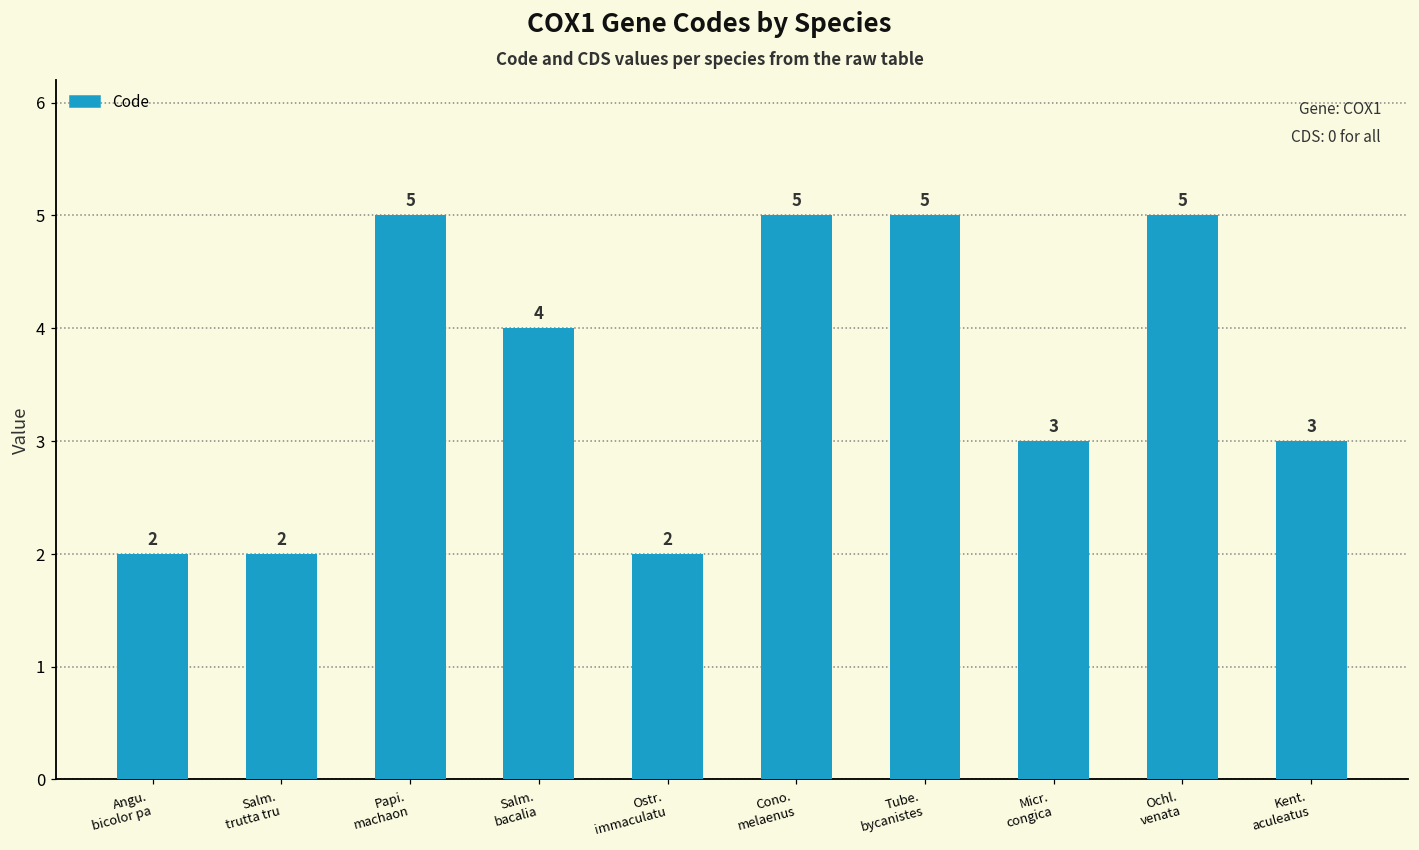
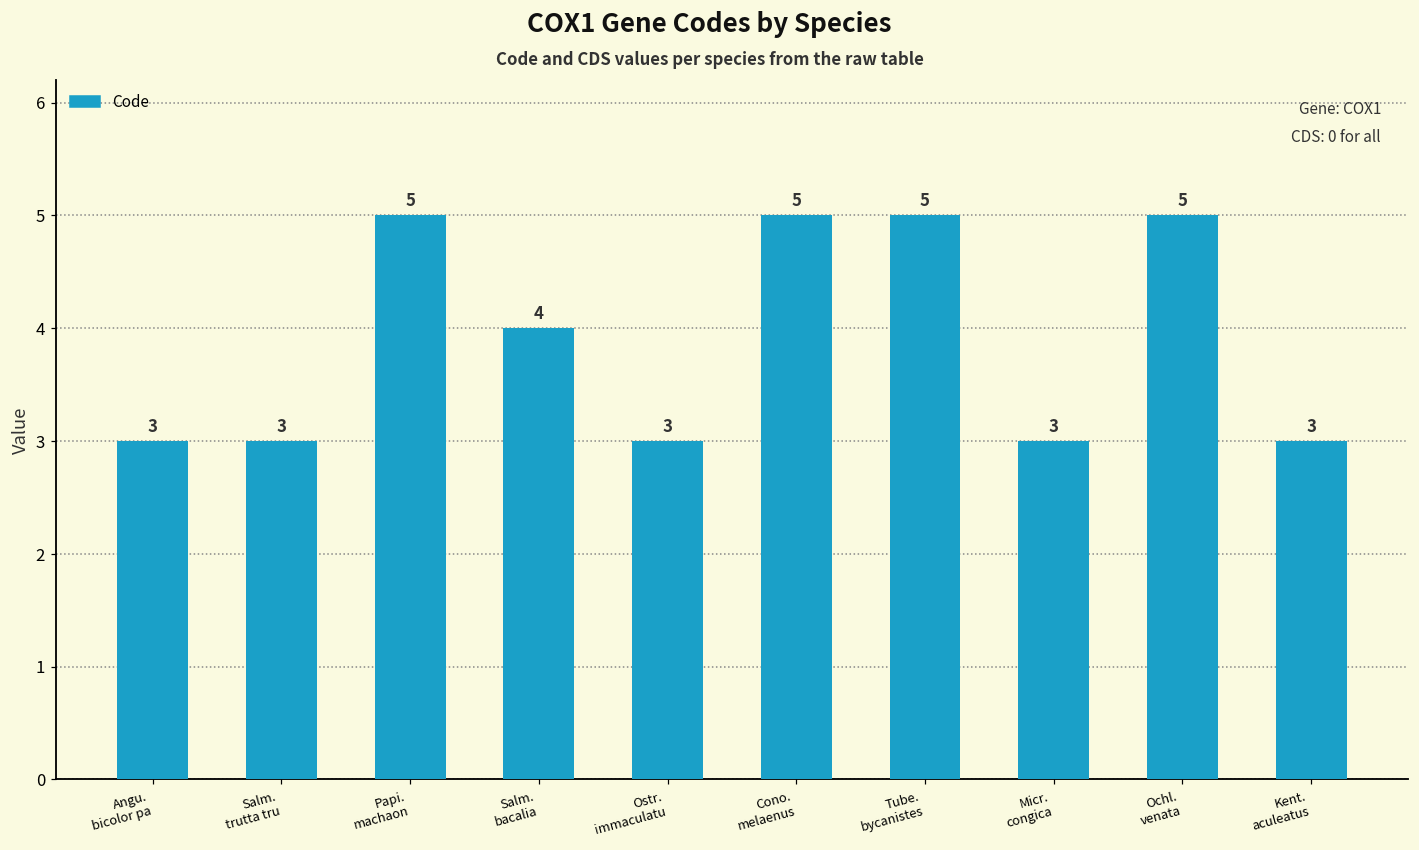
Angu. bicolor pa: 2 -> 3
Salm. trutta tru: 2 -> 3
Ostr. immaculatu: 2 -> 3
